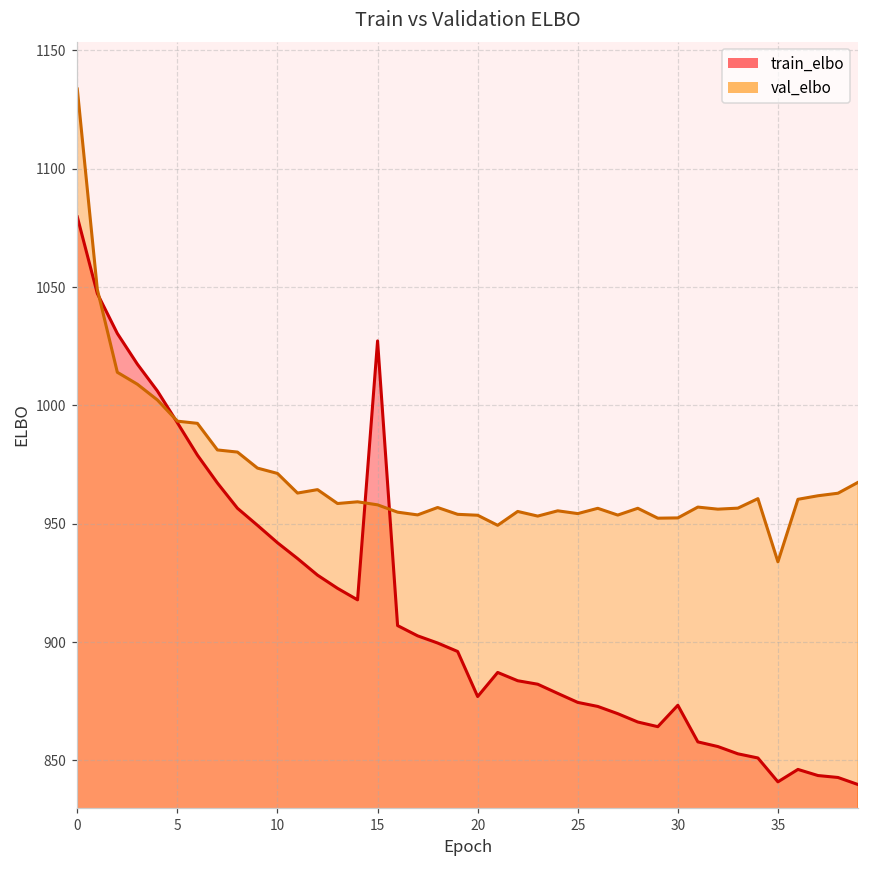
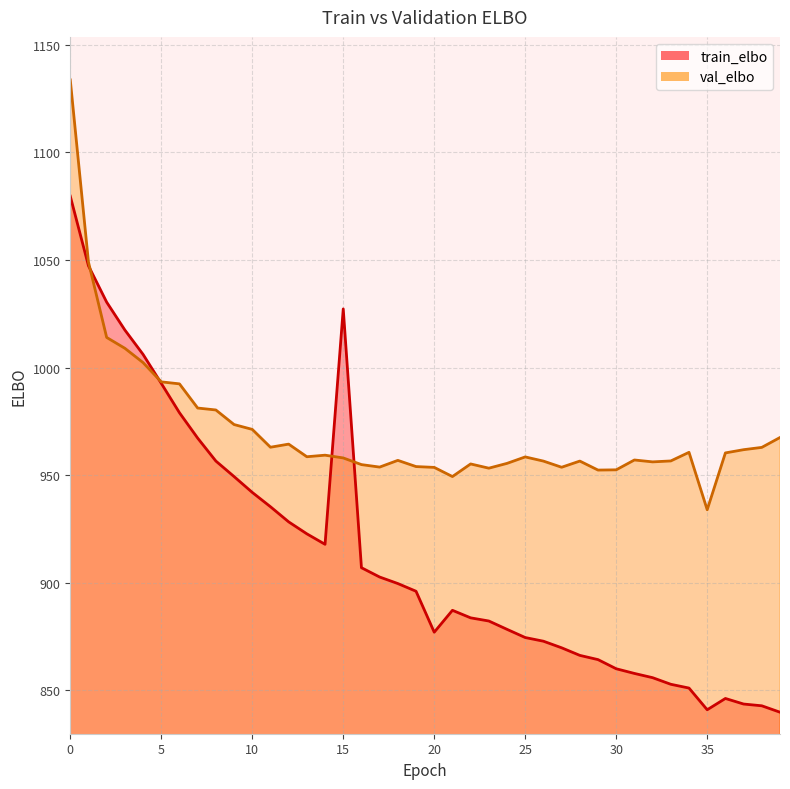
val_elbo, 25: 954 -> 958
train_elbo, 30: 873 -> 860
